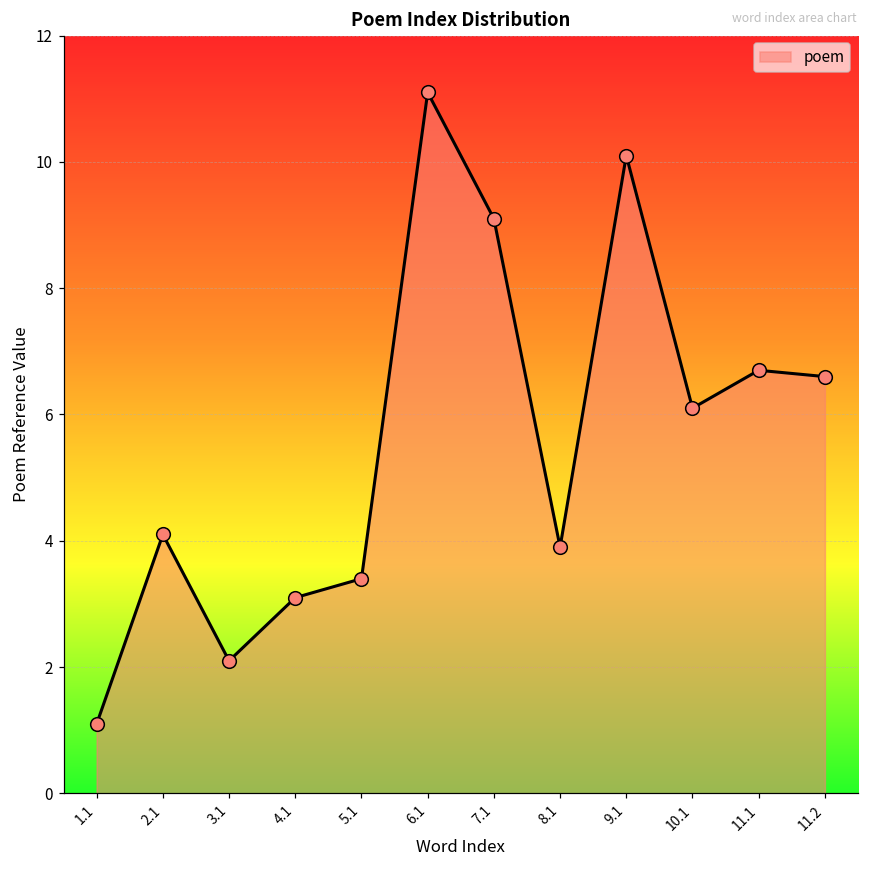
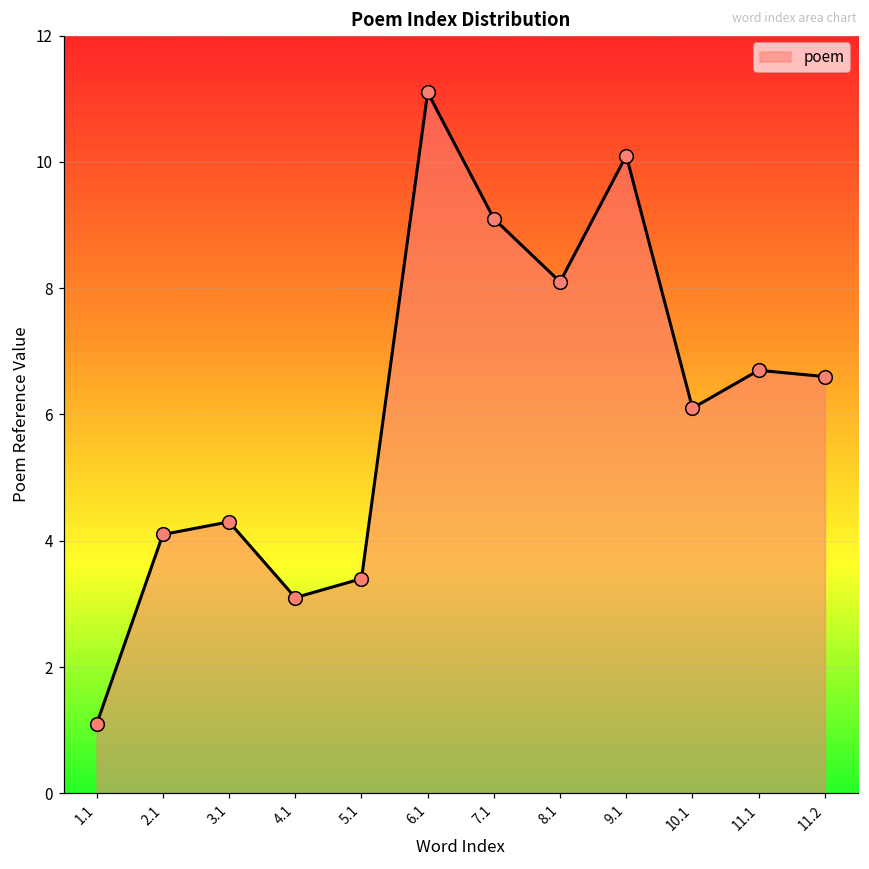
3.1: 2.1 -> 4.3
8.1: 3.9 -> 8.1
